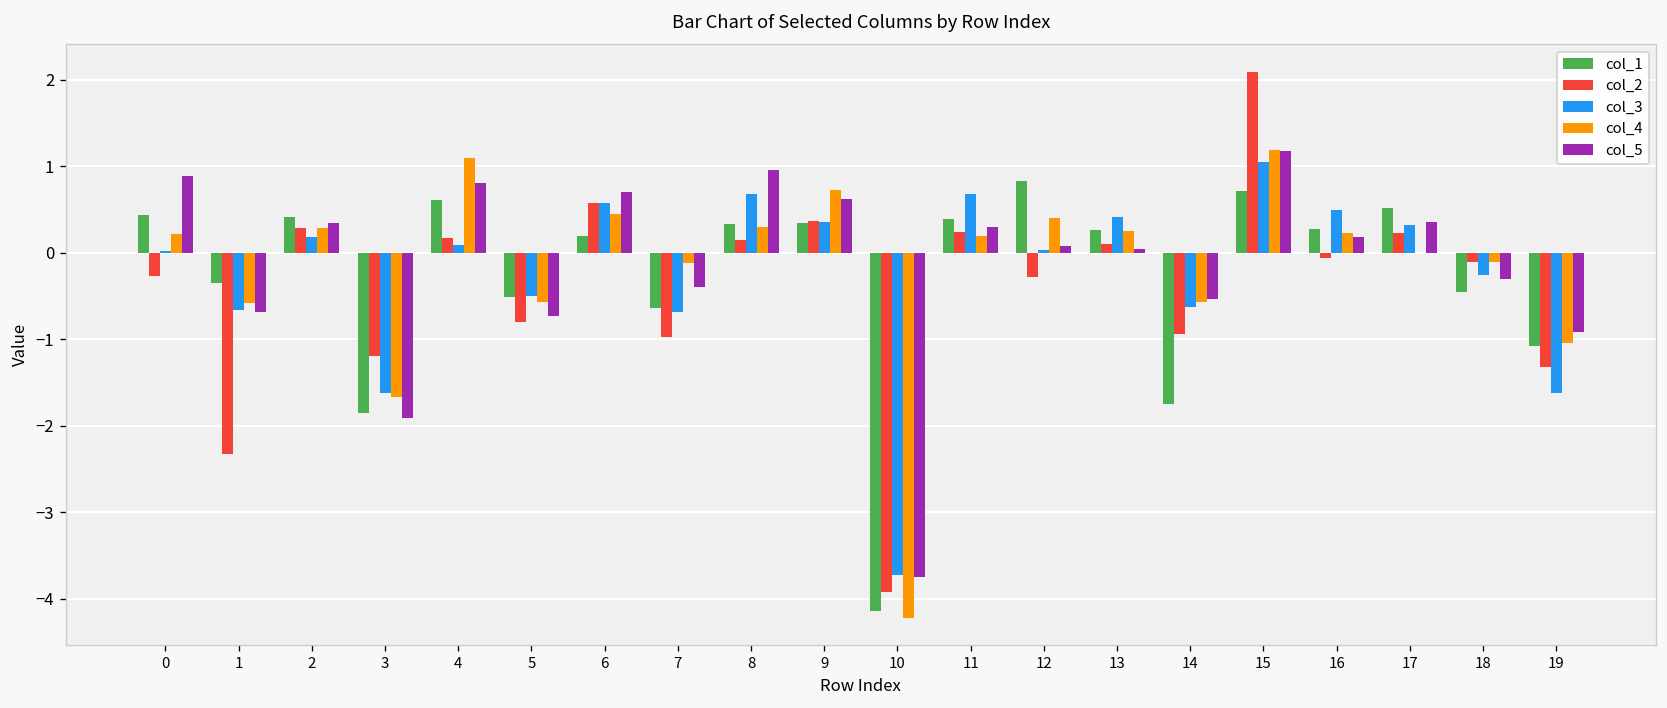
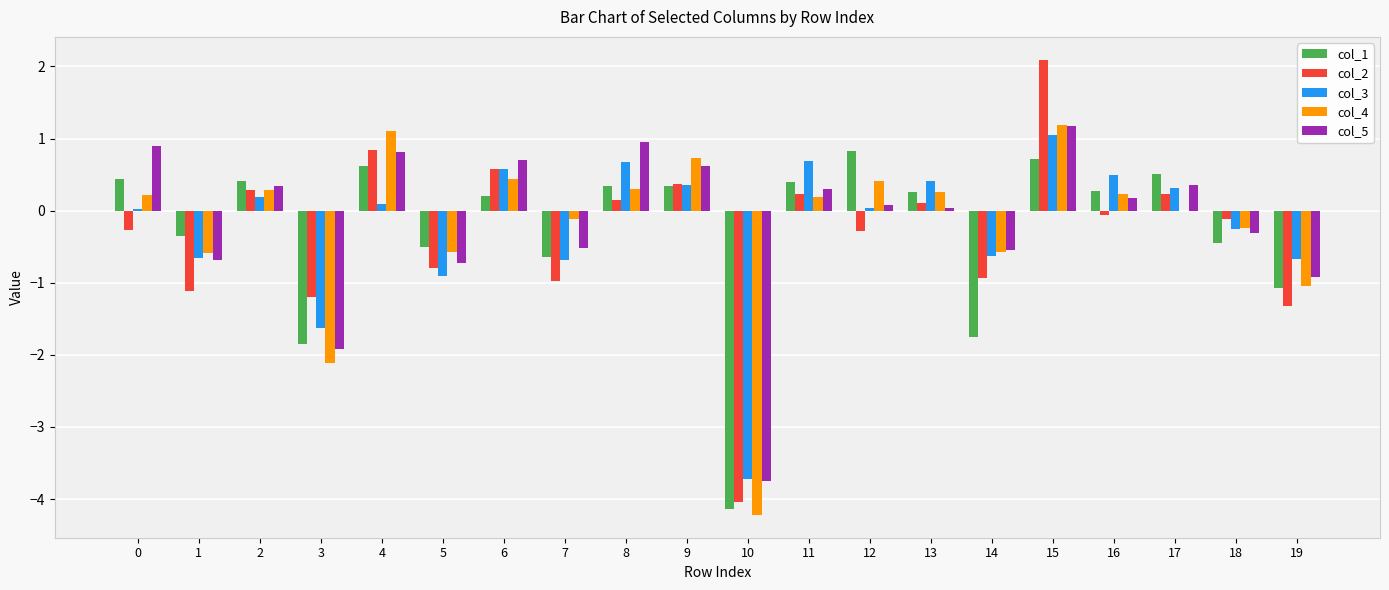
col_2, 1: -2.3 -> -1.1
col_4, 3: -1.7 -> -2.1
col_2, 4: 0.2 -> 0.8
col_3, 5: -0.5 -> -0.9
col_5, 7: -0.4 -> -0.5
col_2, 10: -3.9 -> -4.0
col_4, 18: -0.1 -> -0.2
col_3, 19: -1.6 -> -0.7
